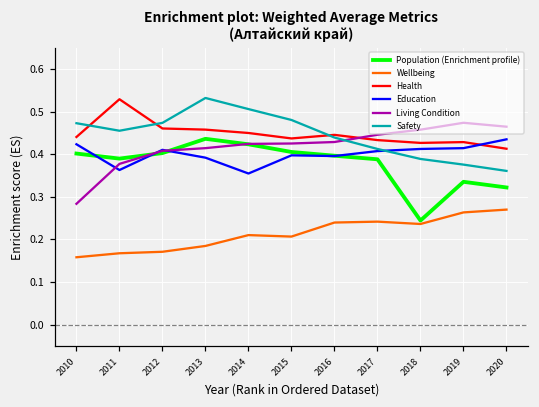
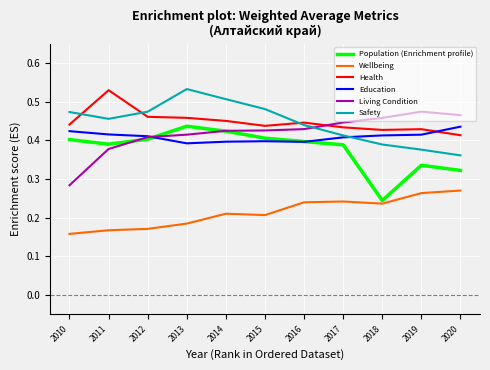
Education, 2011: 0.36 -> 0.42
Education, 2014: 0.35 -> 0.40
